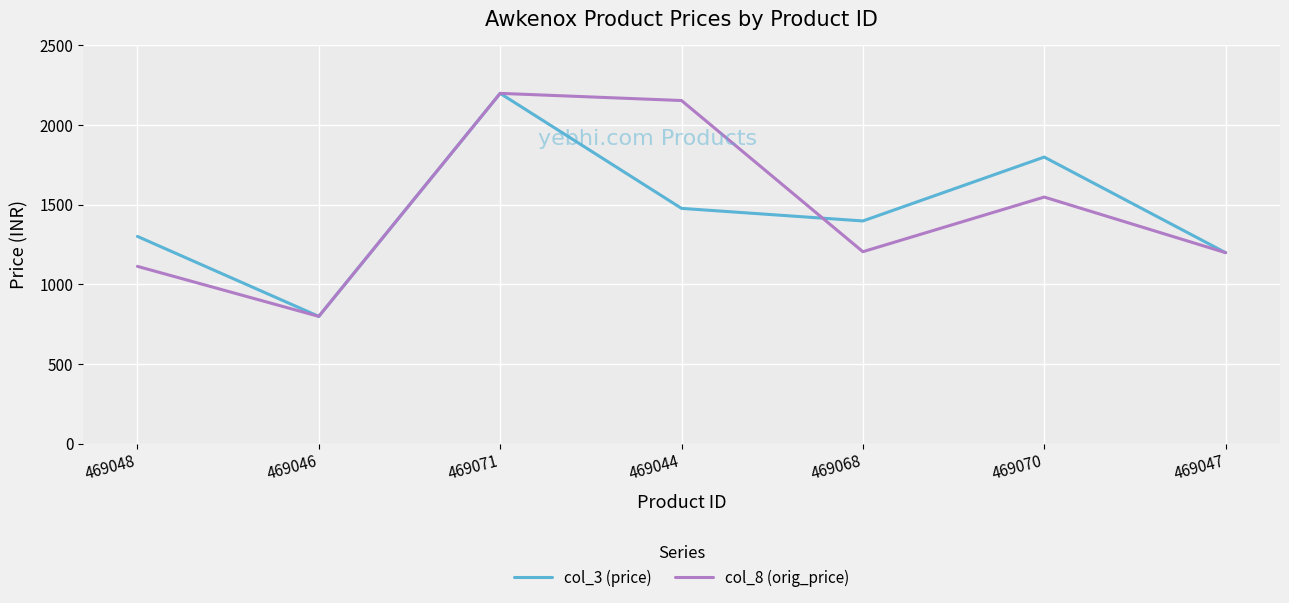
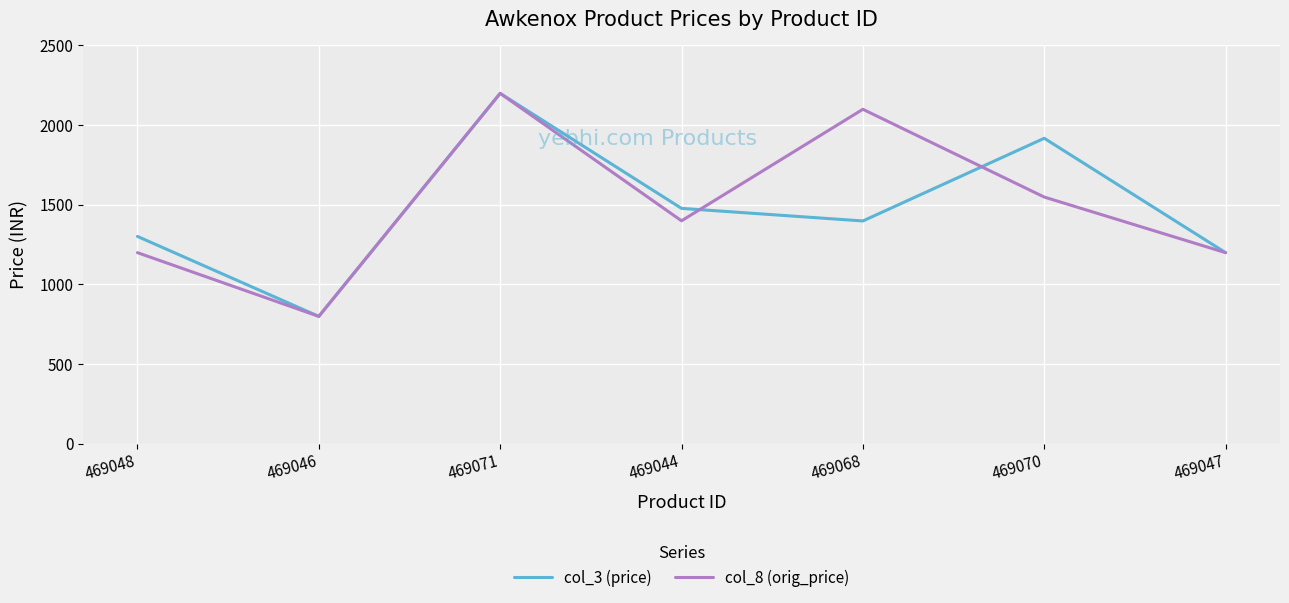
col_8 (orig_price), 469048: 1110 -> 1200
col_8 (orig_price), 469044: 2150 -> 1400
col_8 (orig_price), 469068: 1210 -> 2100
col_3 (price), 469070: 1800 -> 1920
